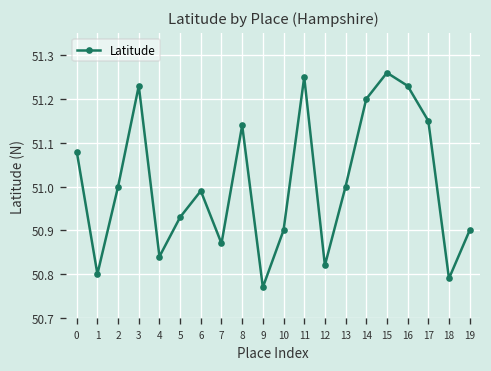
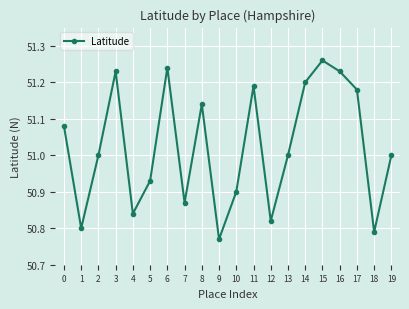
6: 50.99 -> 51.24
11: 51.25 -> 51.19
17: 51.15 -> 51.18
19: 50.9 -> 51.0
